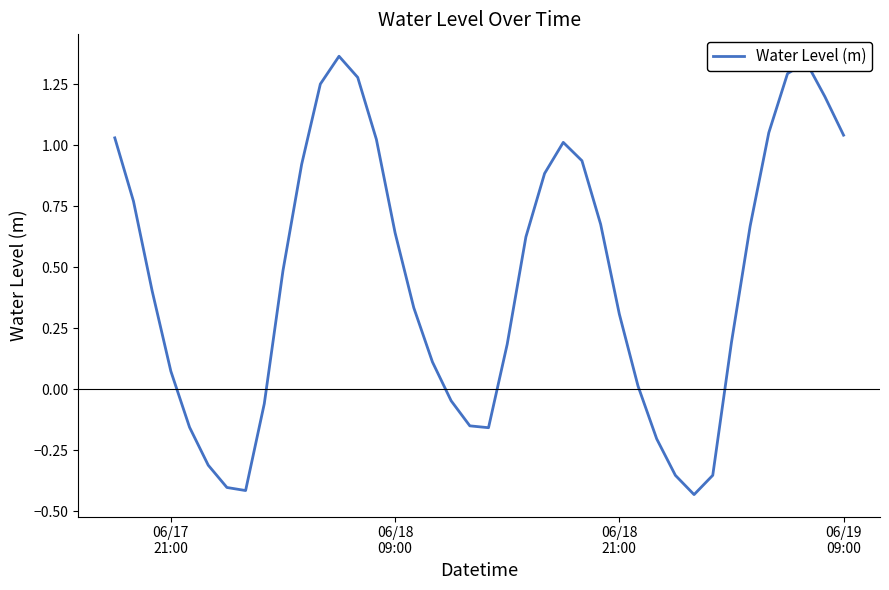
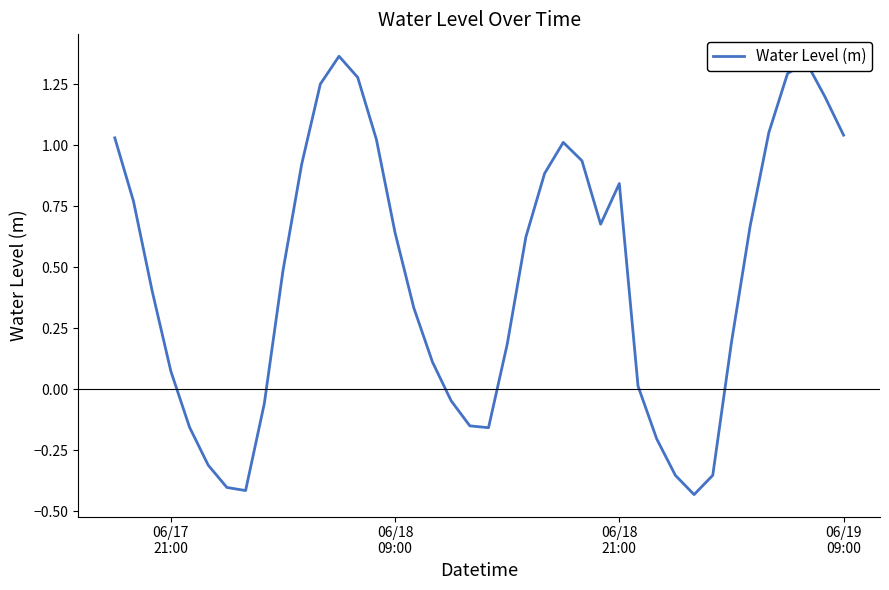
06/18 21:00: 0.31 -> 0.84
